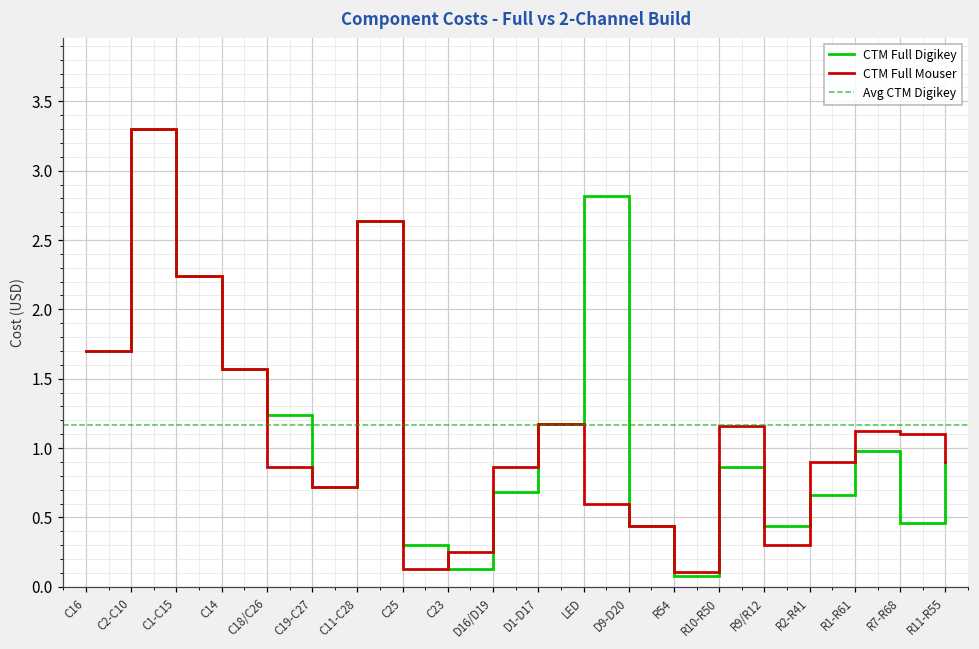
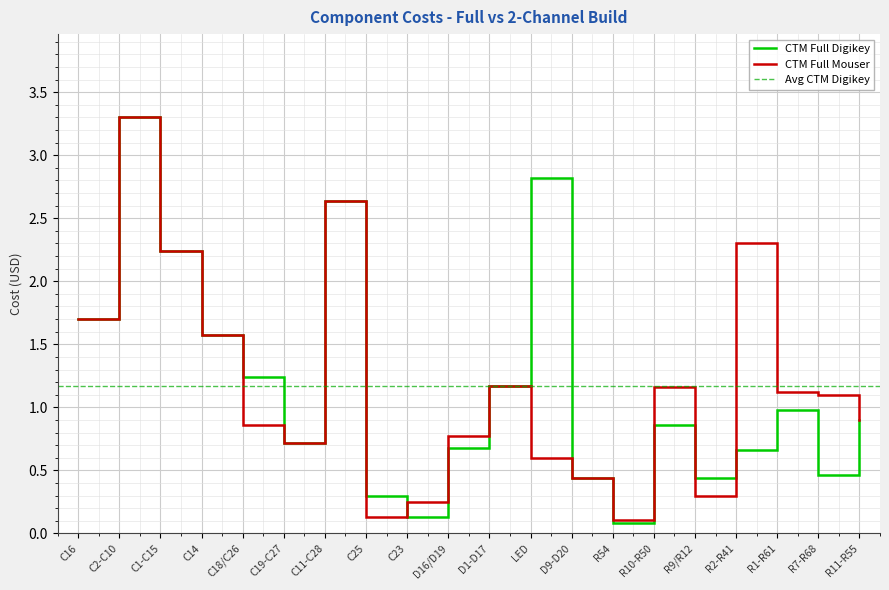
CTM Full Mouser, D16/D19: 0.86 -> 0.77
CTM Full Mouser, R2-R41: 0.9 -> 2.3
